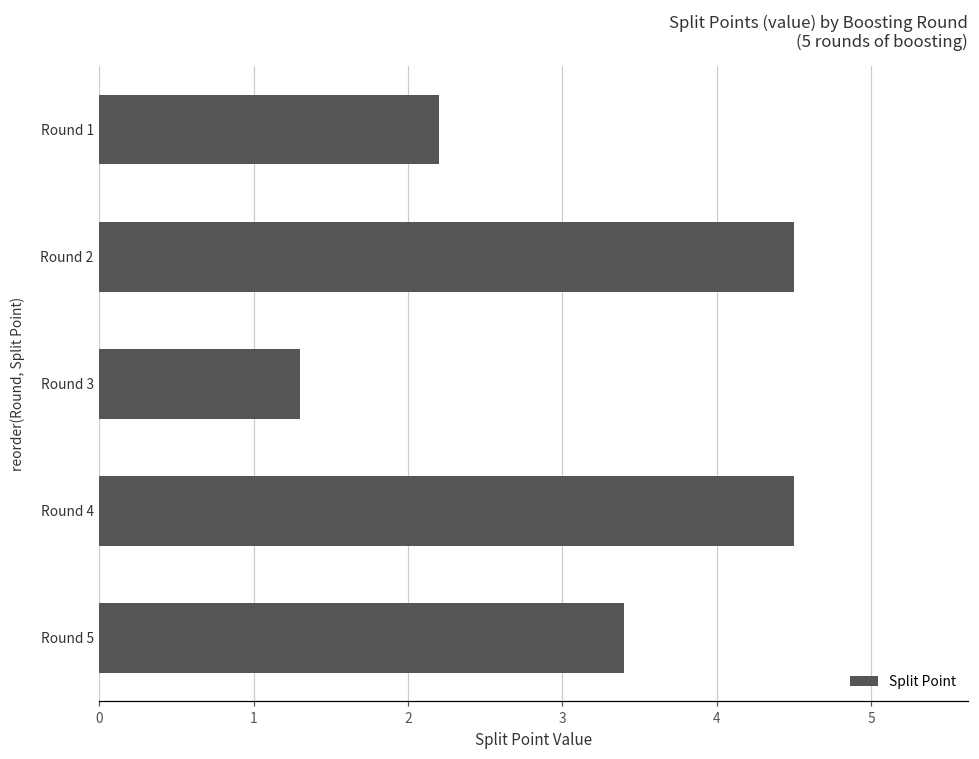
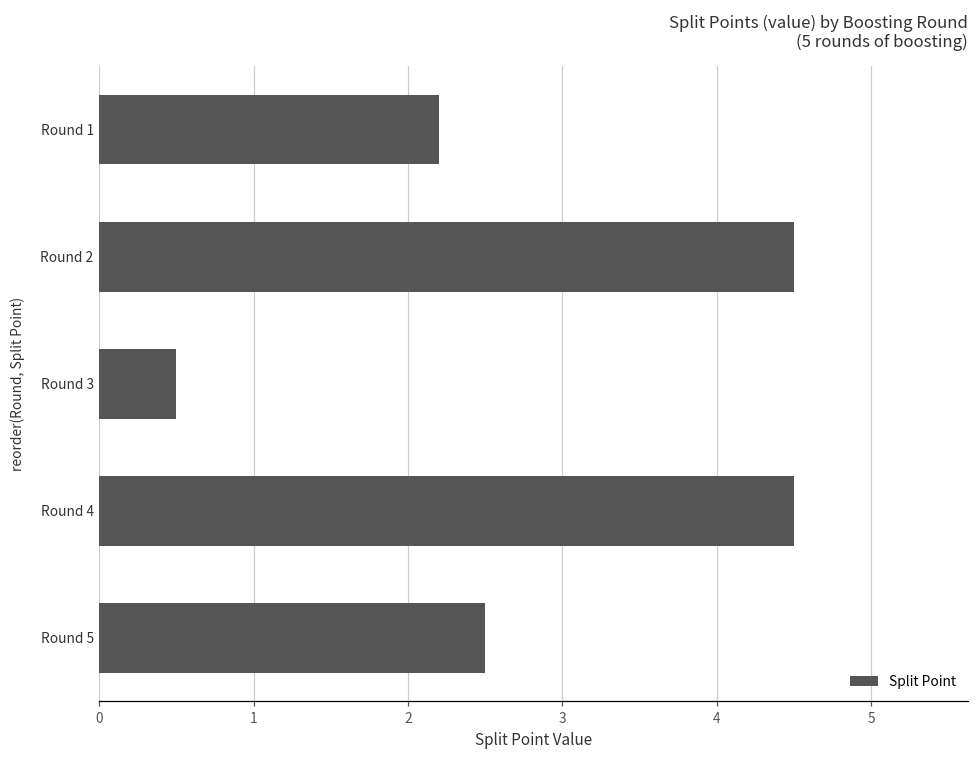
Round 3: 1.3 -> 0.5
Round 5: 3.4 -> 2.5
